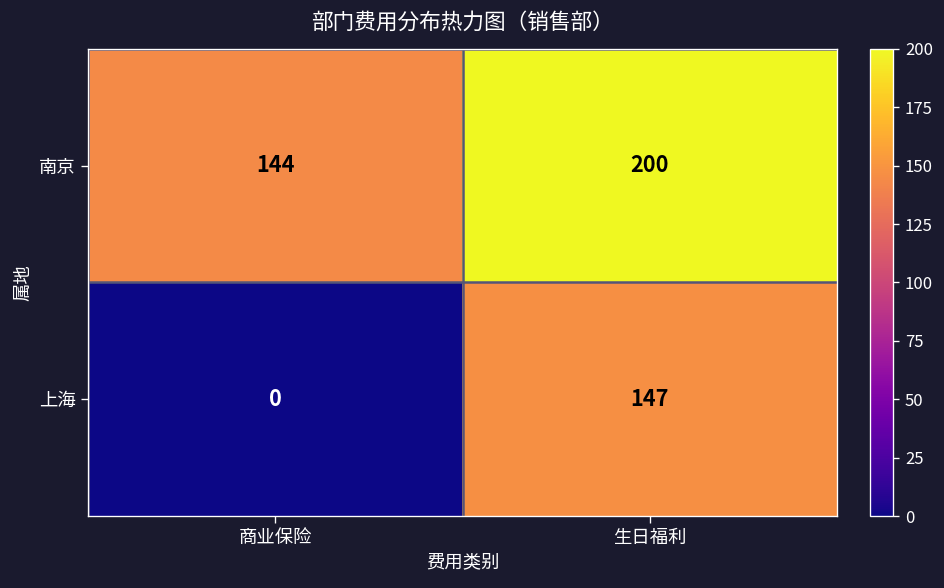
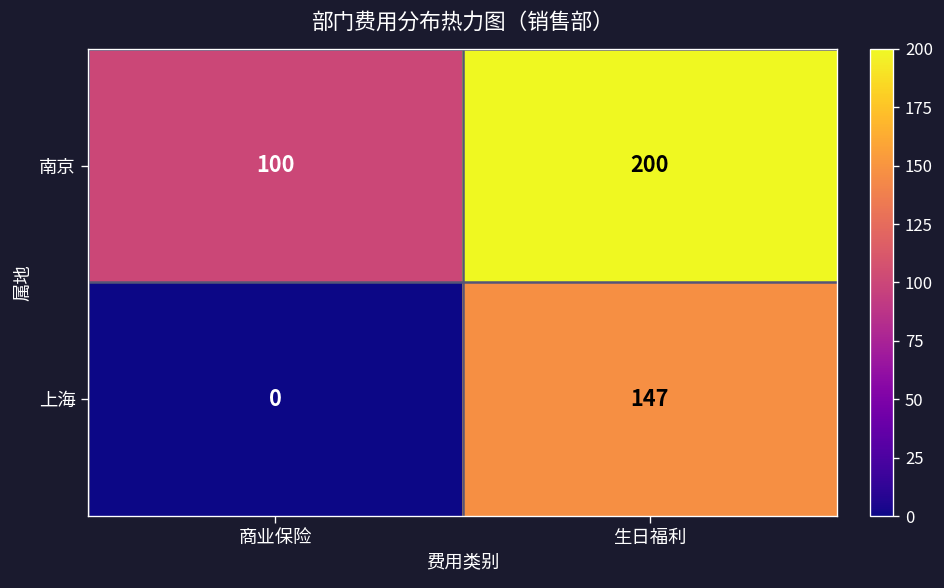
南京, 商业保险: 144 -> 100
